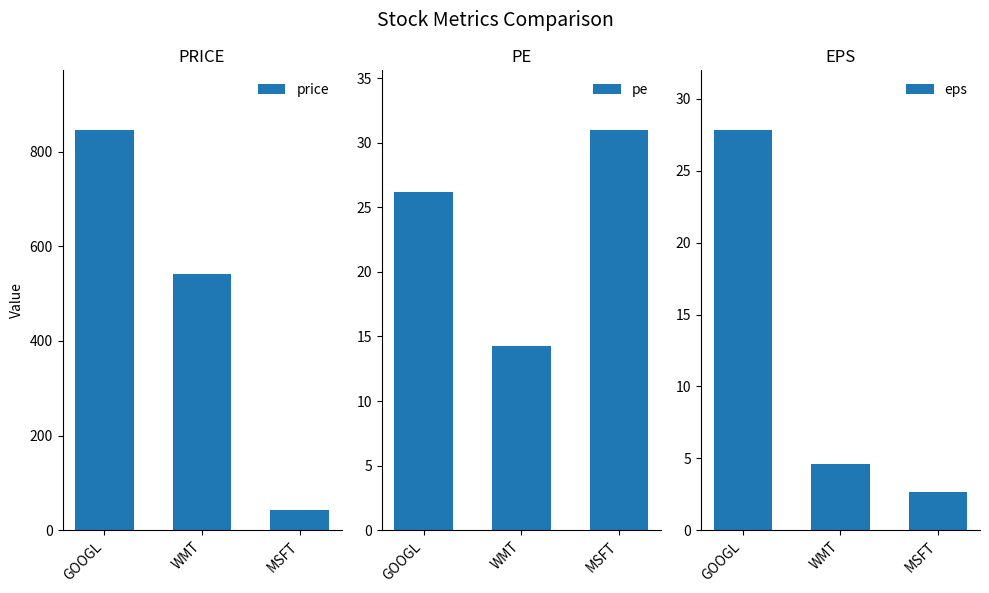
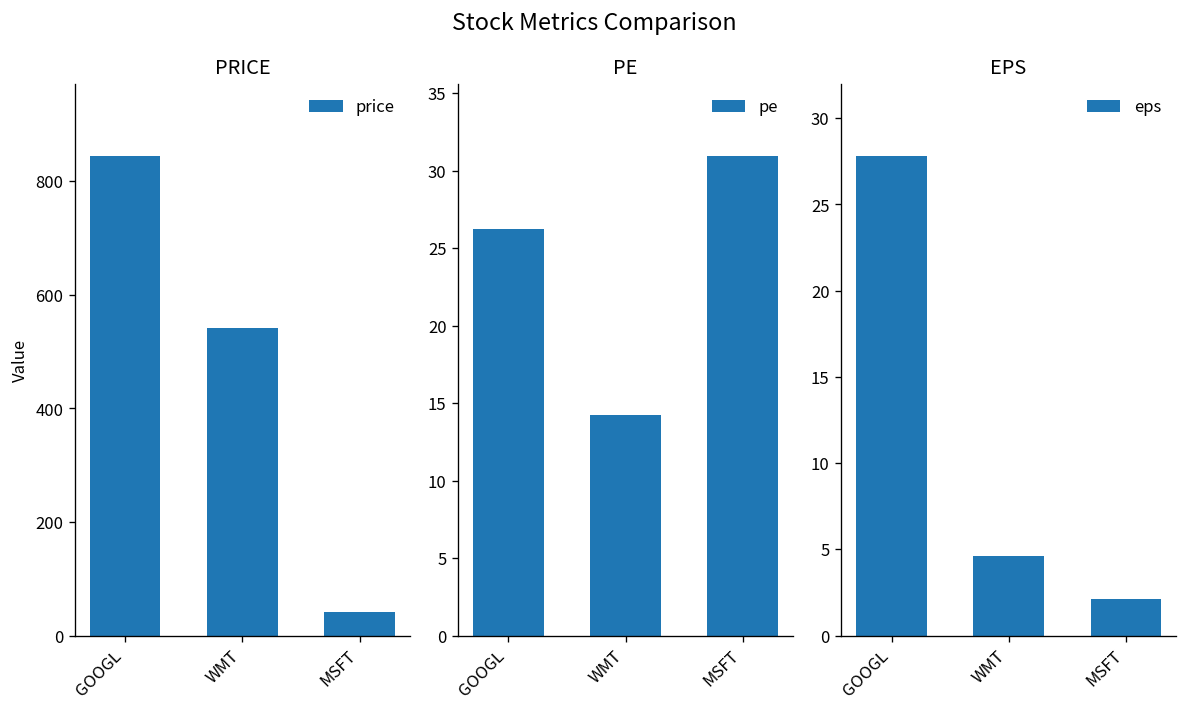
EPS, MSFT: 2.7 -> 2.1
